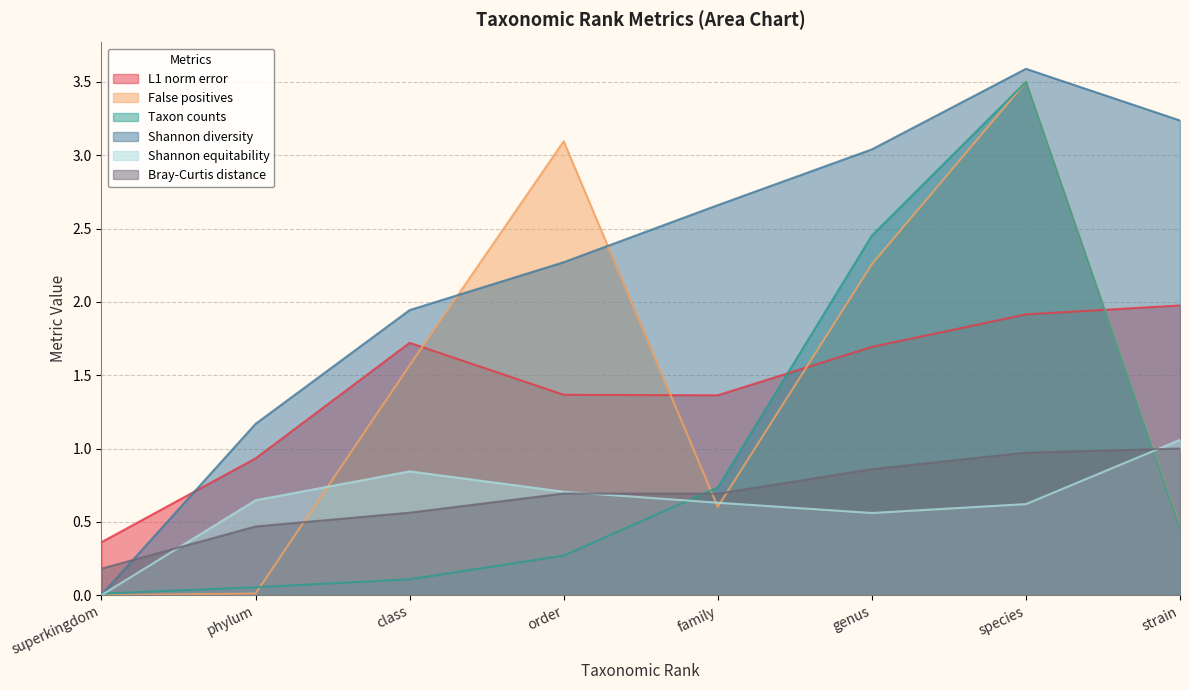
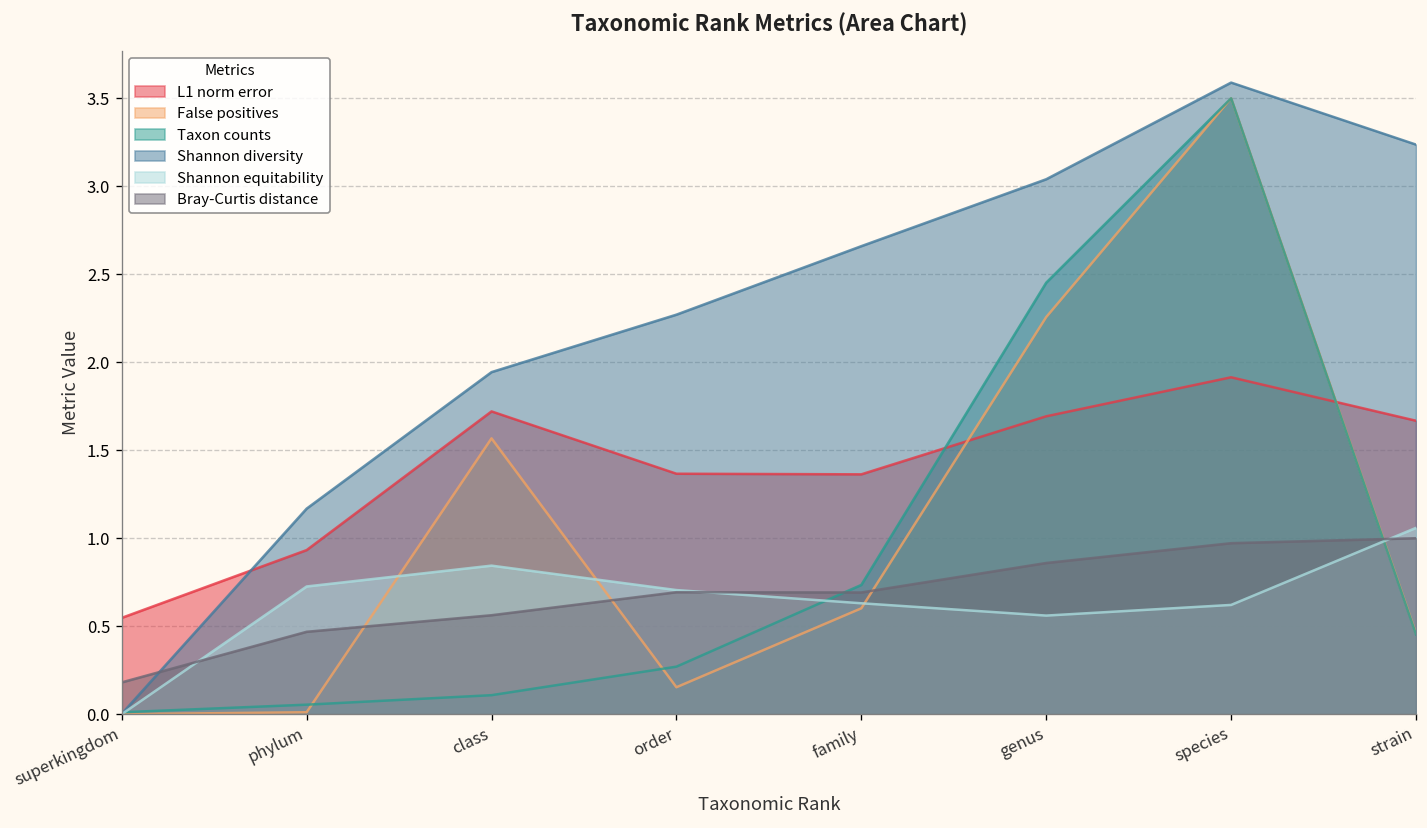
L1 norm error, superkingdom: 0.36 -> 0.55
Shannon equitability, phylum: 0.65 -> 0.73
False positives, order: 3.10 -> 0.15
L1 norm error, strain: 1.98 -> 1.67
